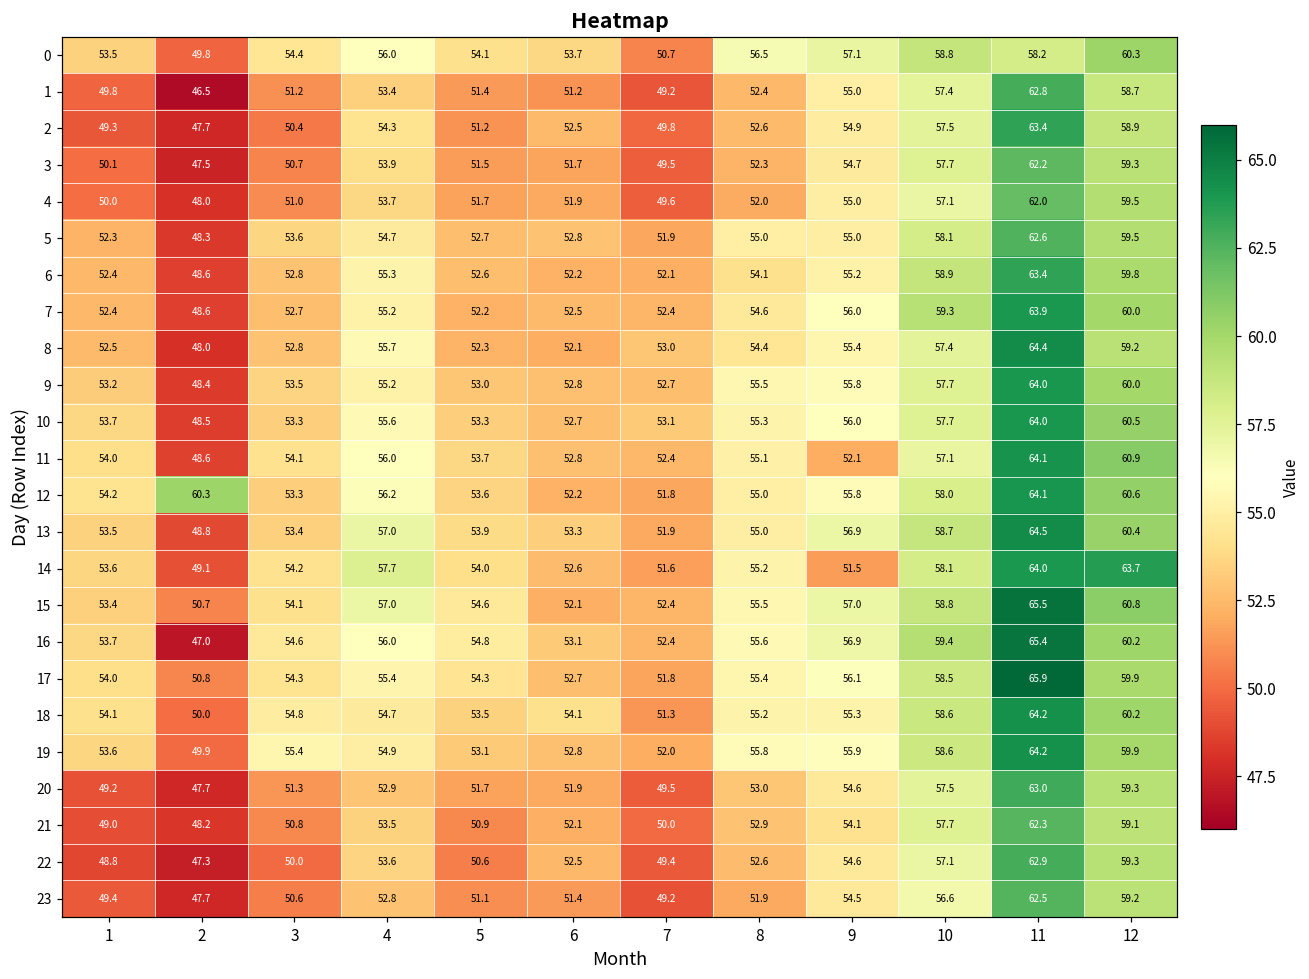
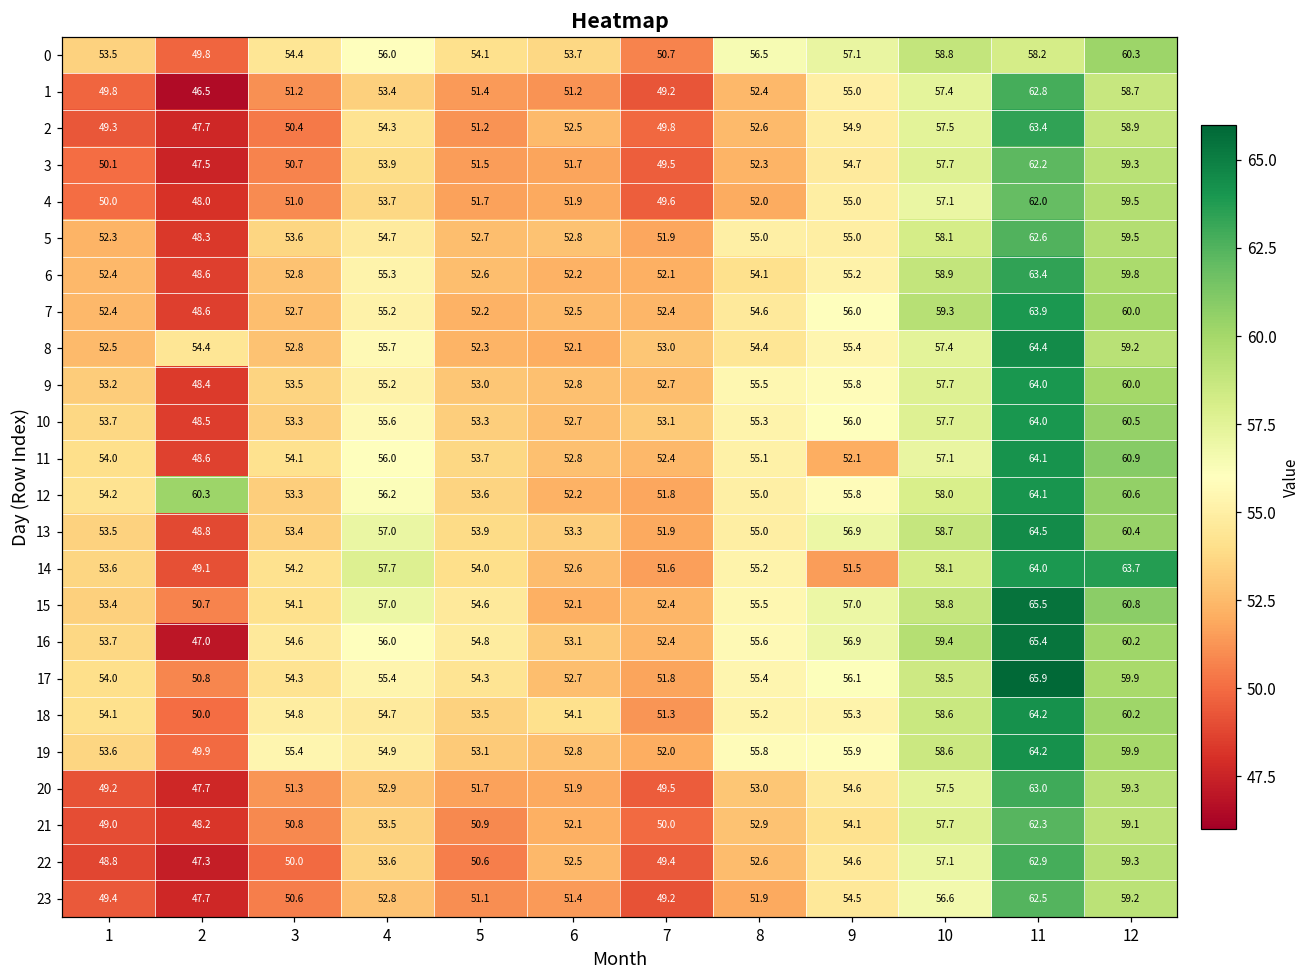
8, 2: 48.0 -> 54.4
